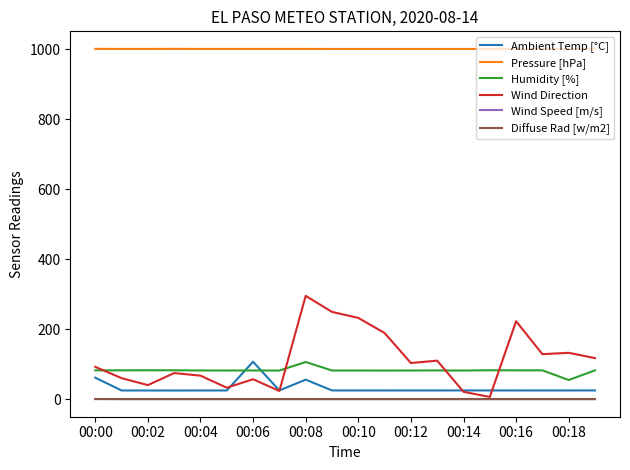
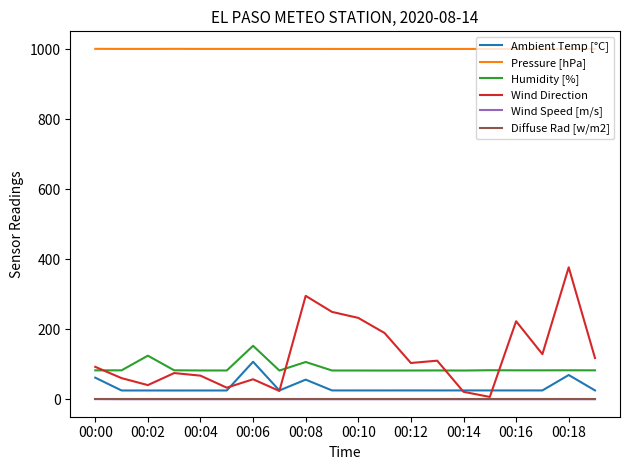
Humidity [%], 00:02: 80 -> 120
Humidity [%], 00:06: 80 -> 150
Ambient Temp [°C], 00:18: 30 -> 70
Humidity [%], 00:18: 50 -> 80
Wind Direction, 00:18: 130 -> 380
